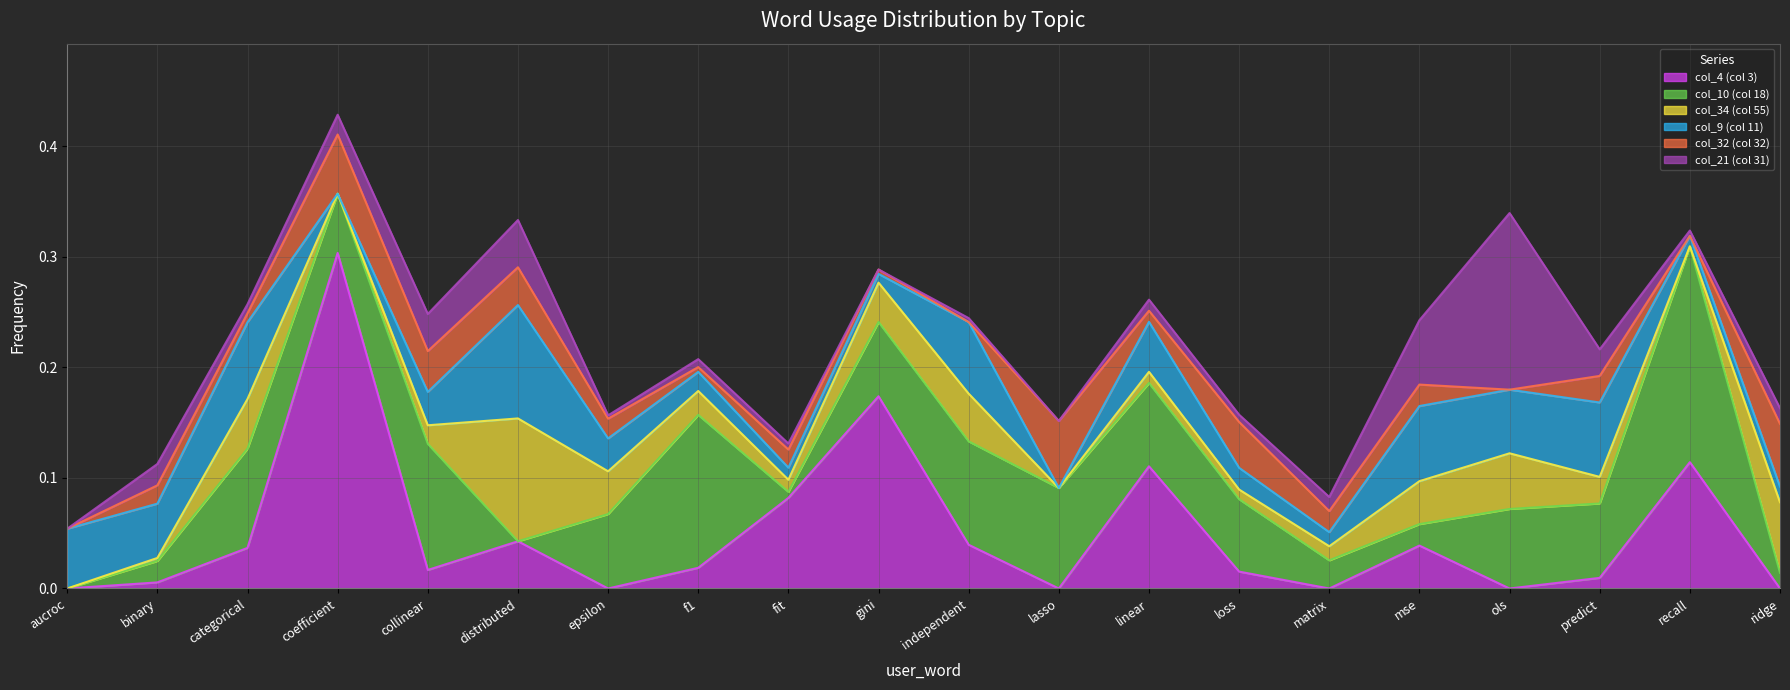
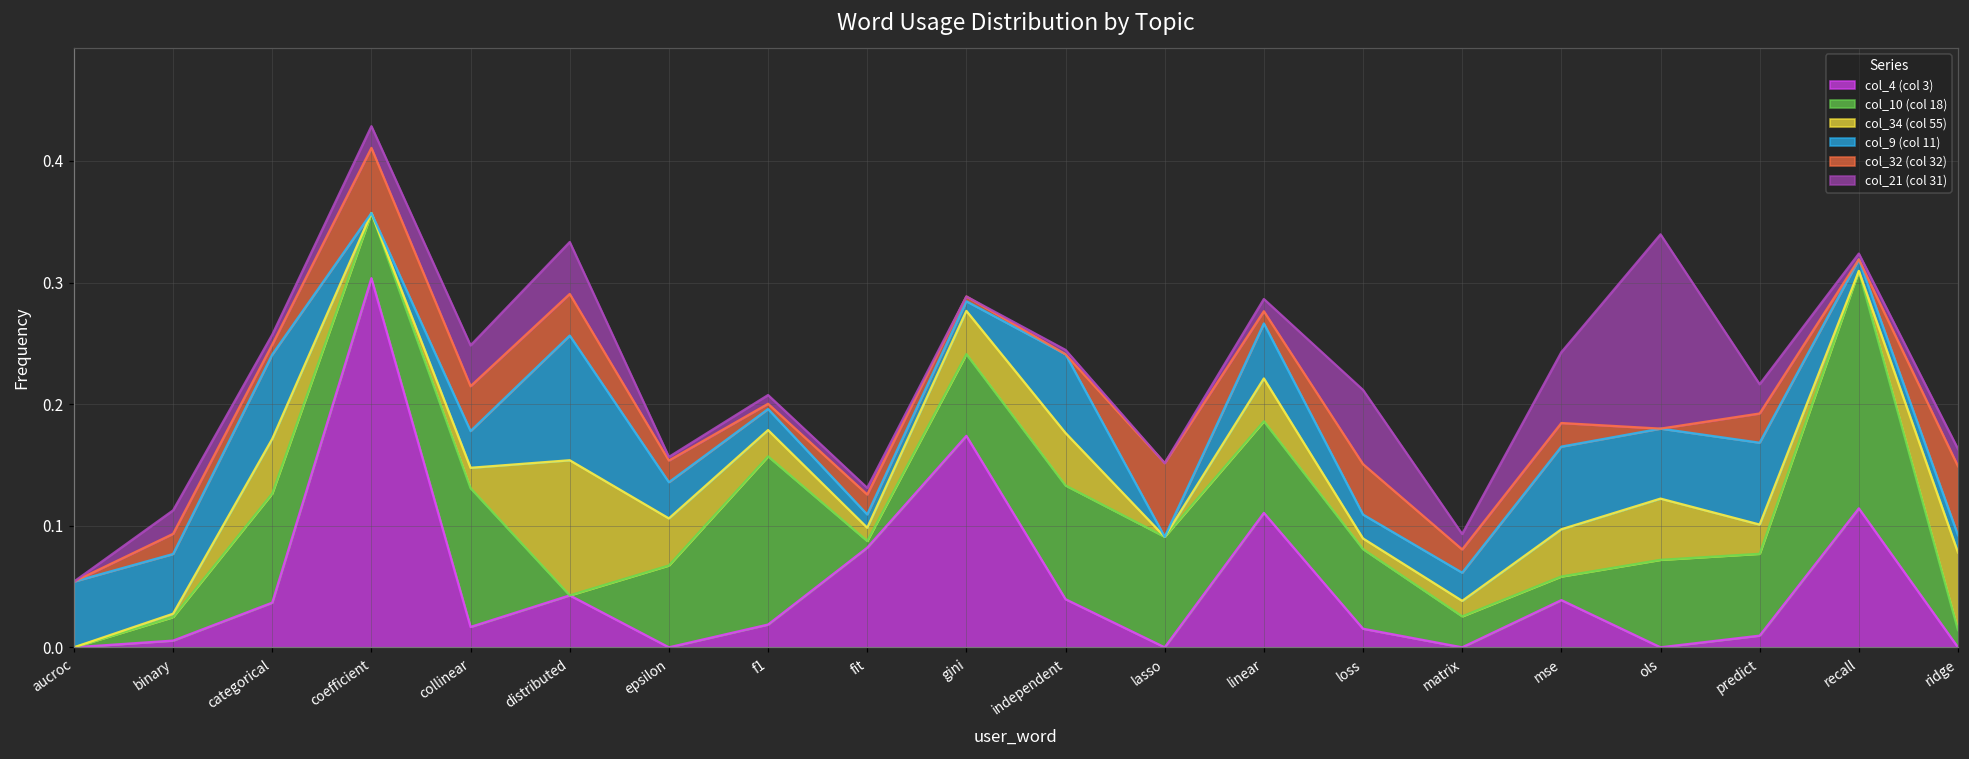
col_34 (col 55), linear: 0.010 -> 0.035
col_21 (col 31), loss: 0.007 -> 0.061
col_9 (col 11), matrix: 0.013 -> 0.023
